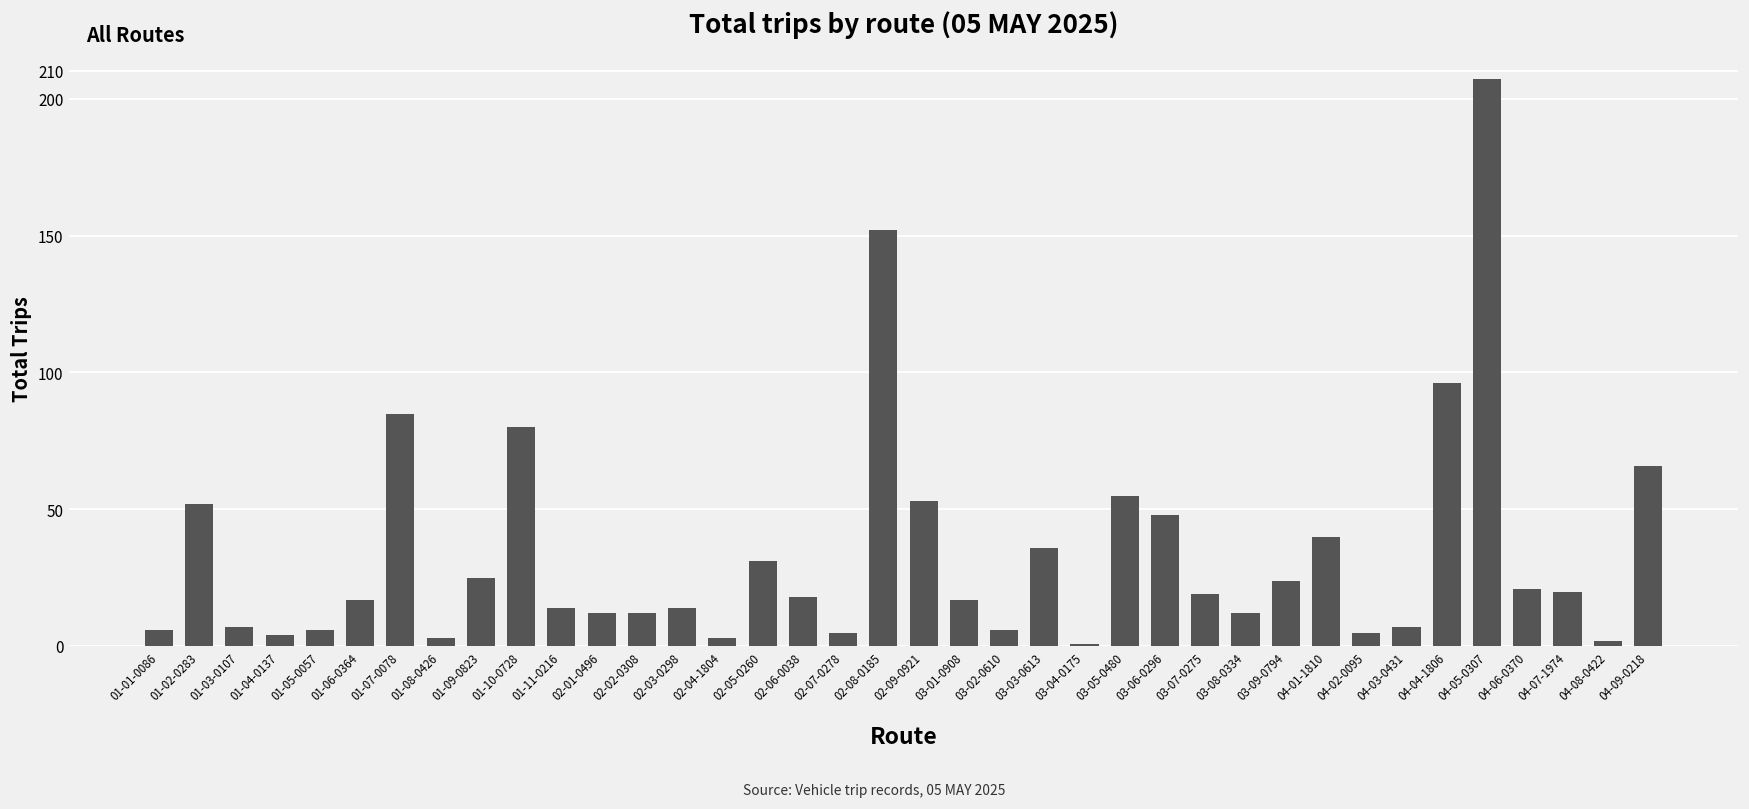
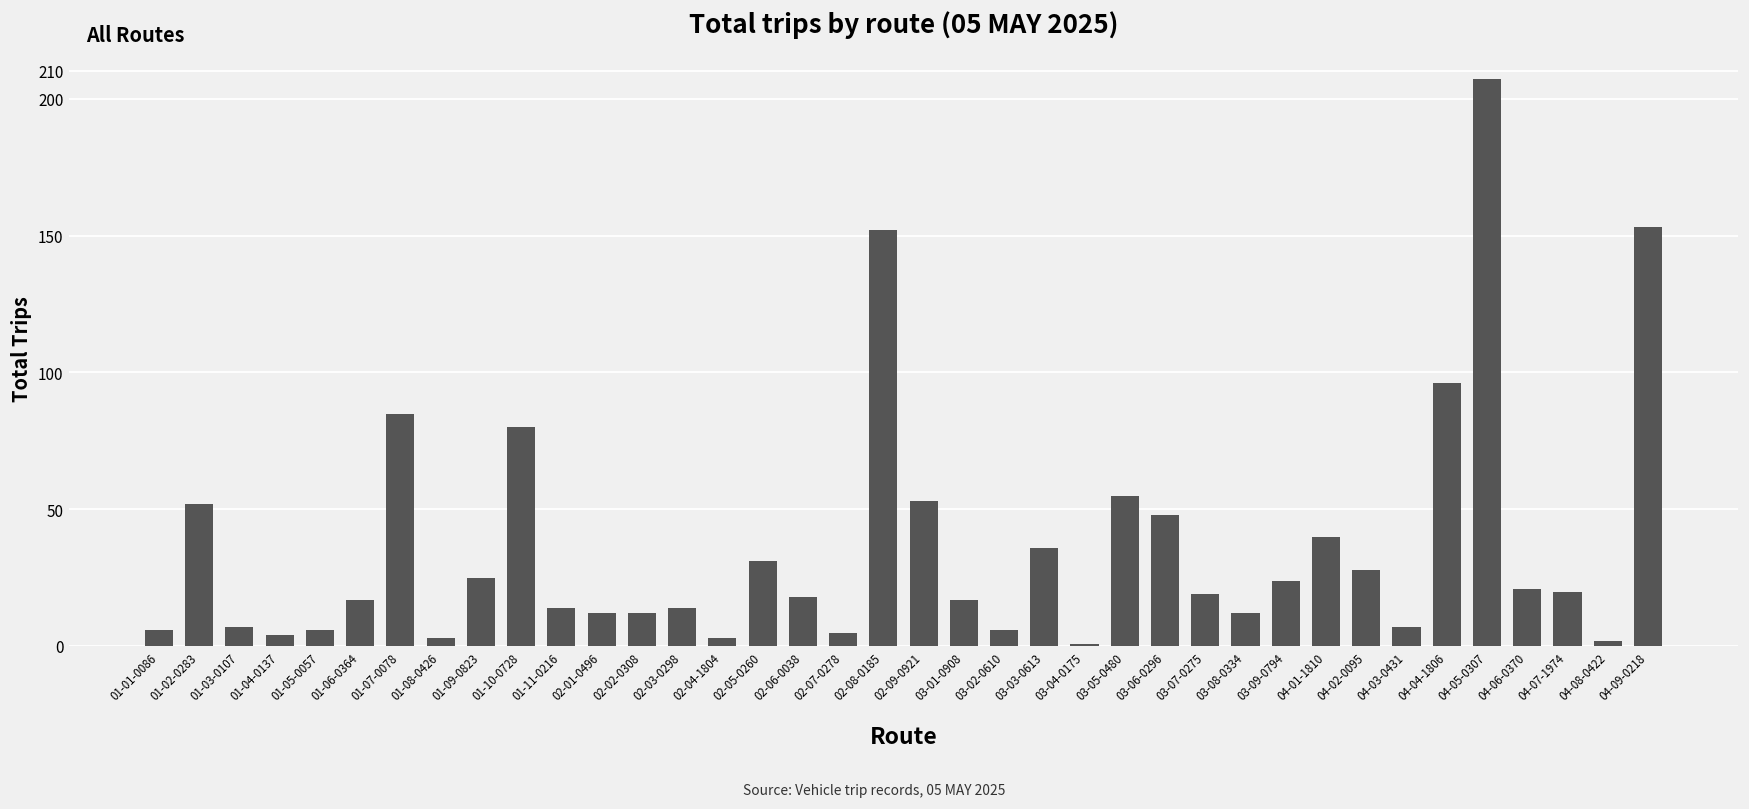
04-02-0095: 5 -> 28
04-09-0218: 66 -> 153
